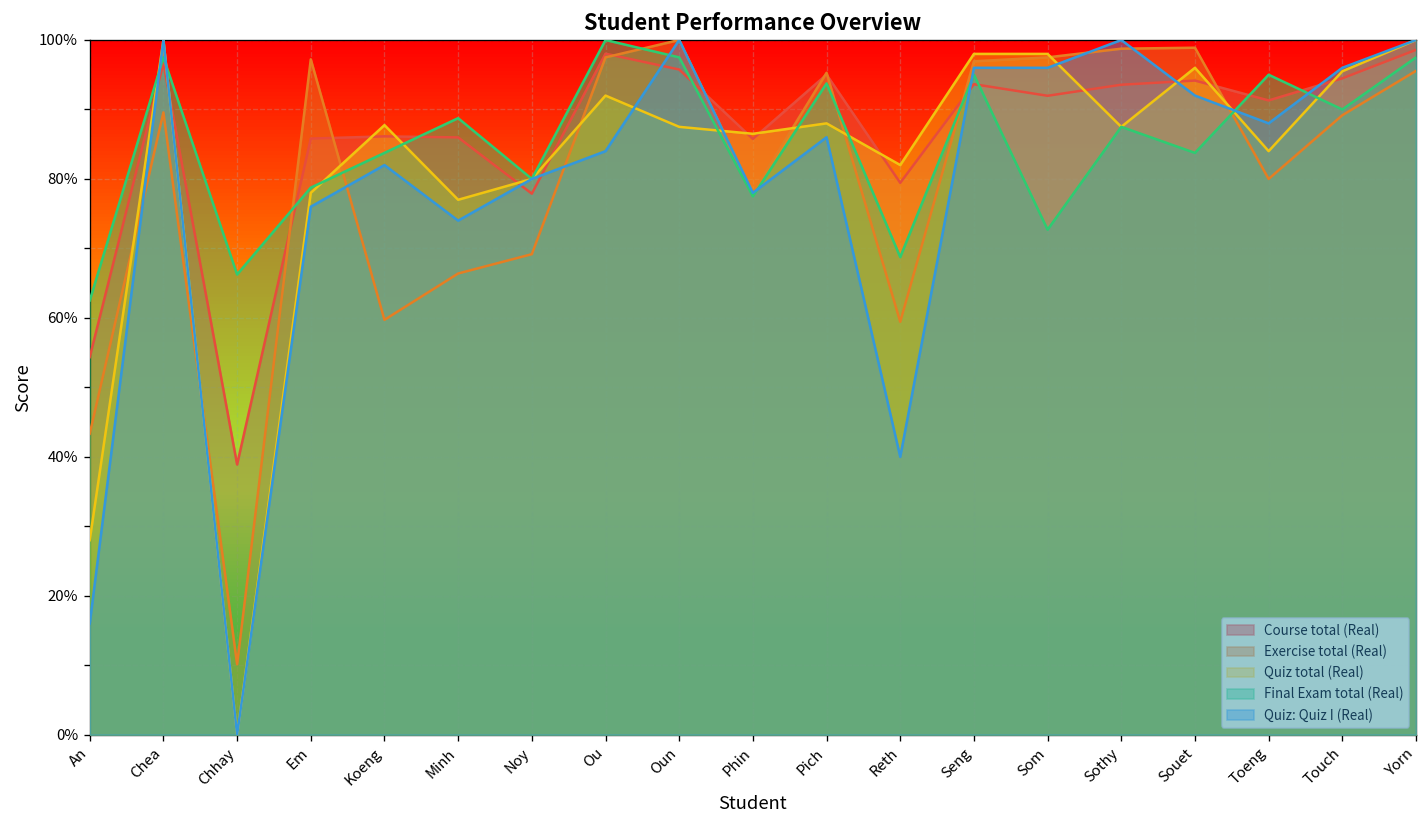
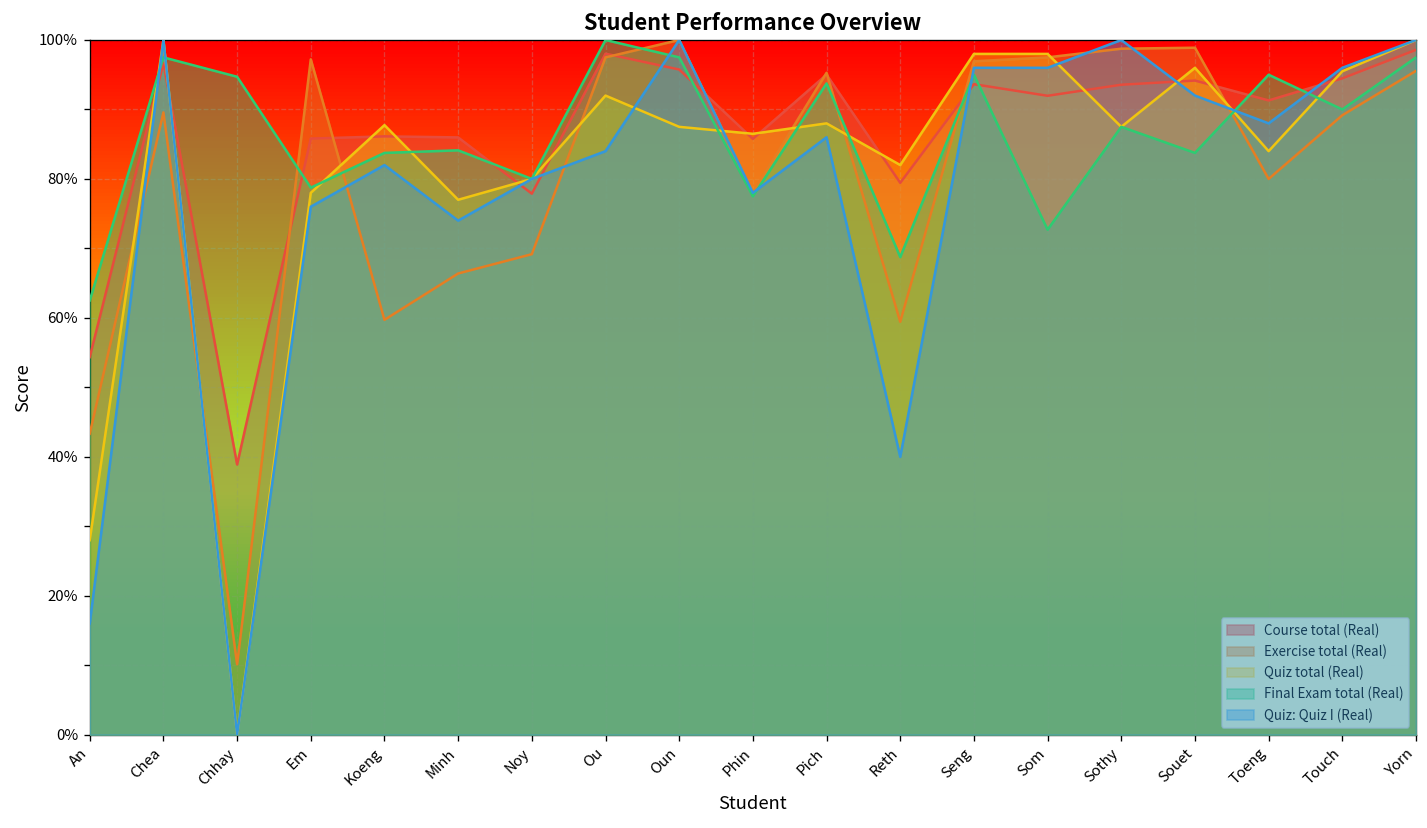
Final Exam total (Real), Chhay: 66% -> 95%
Final Exam total (Real), Minh: 89% -> 84%
